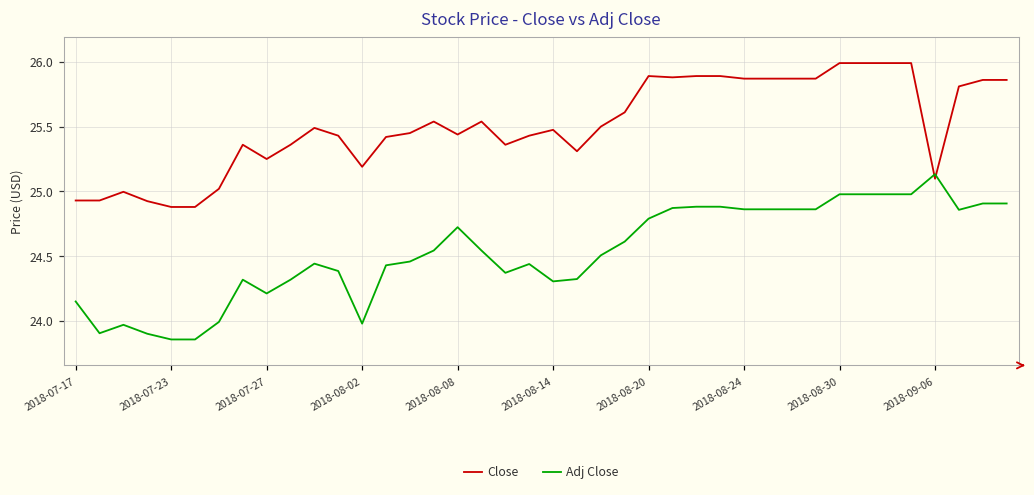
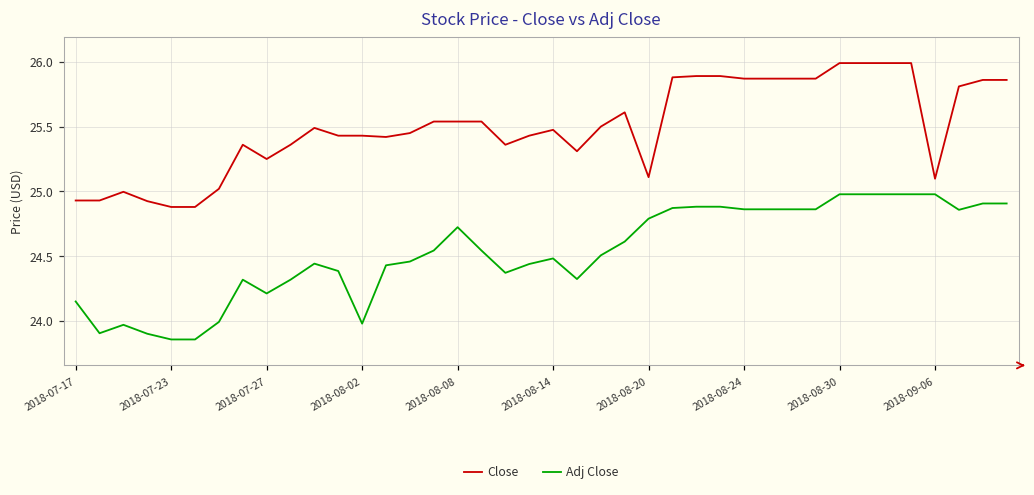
Close, 2018-08-02: 25.19 -> 25.43
Close, 2018-08-08: 25.44 -> 25.54
Adj Close, 2018-08-14: 24.31 -> 24.48
Close, 2018-08-20: 25.89 -> 25.11
Adj Close, 2018-09-06: 25.13 -> 24.98
